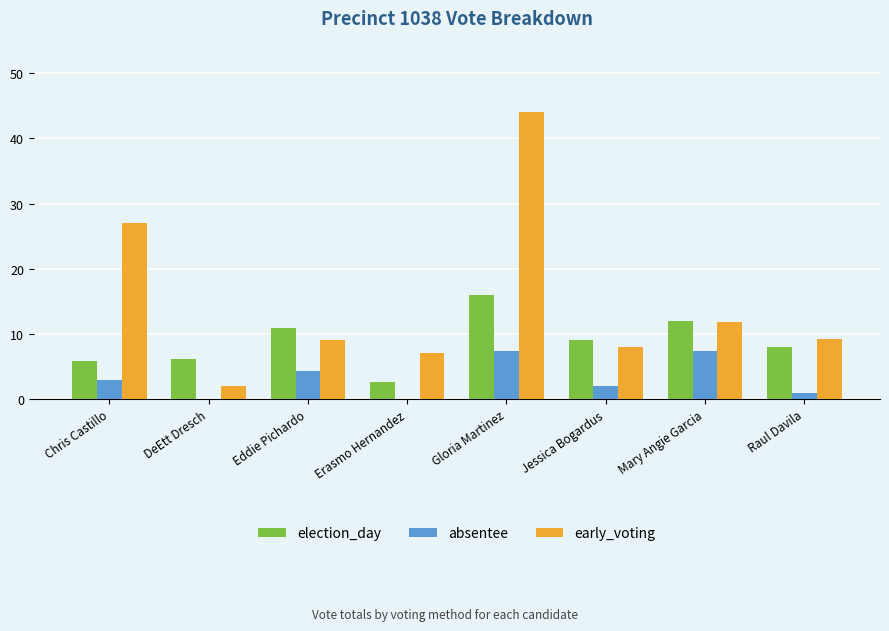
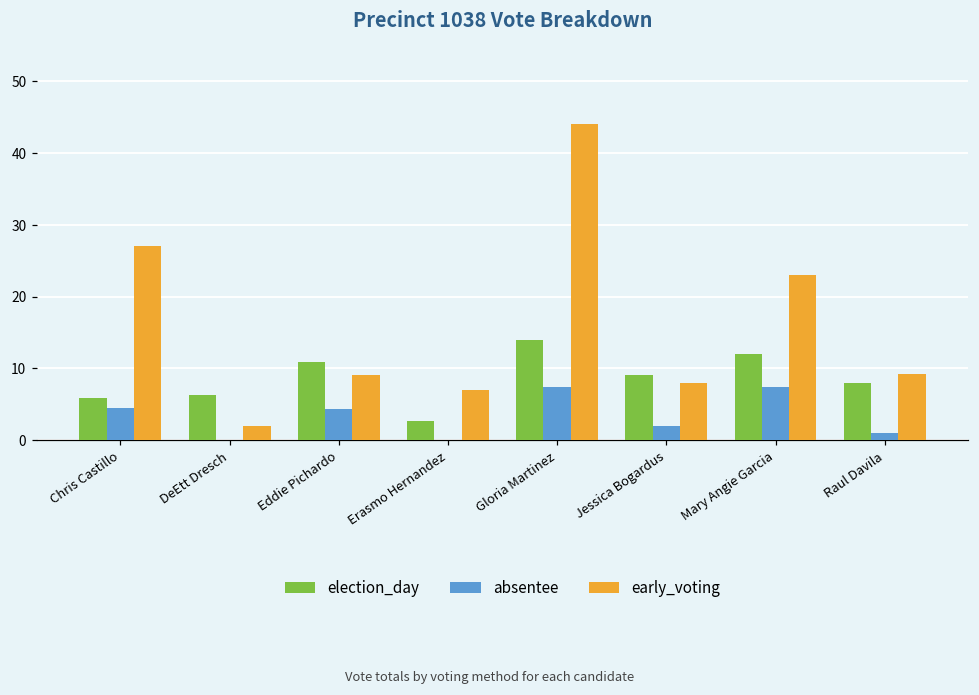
absentee, Chris Castillo: 3 -> 5
election_day, Gloria Martinez: 16 -> 14
early_voting, Mary Angie Garcia: 12 -> 23
